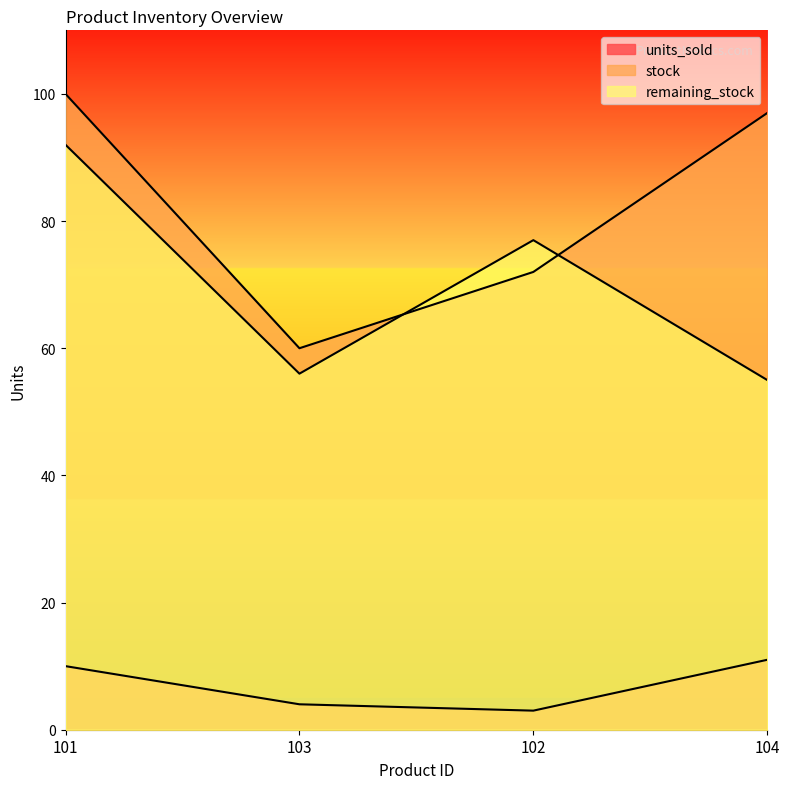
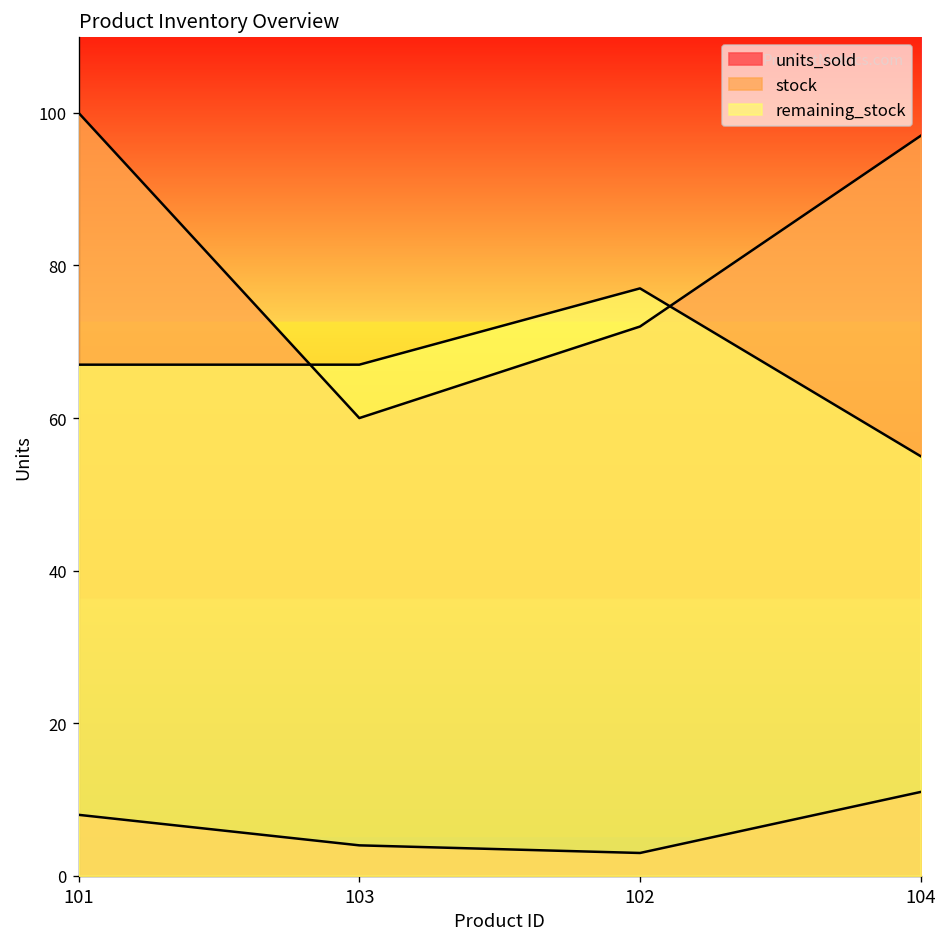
units_sold, 101: 10 -> 8
remaining_stock, 101: 92 -> 67
remaining_stock, 103: 56 -> 67
